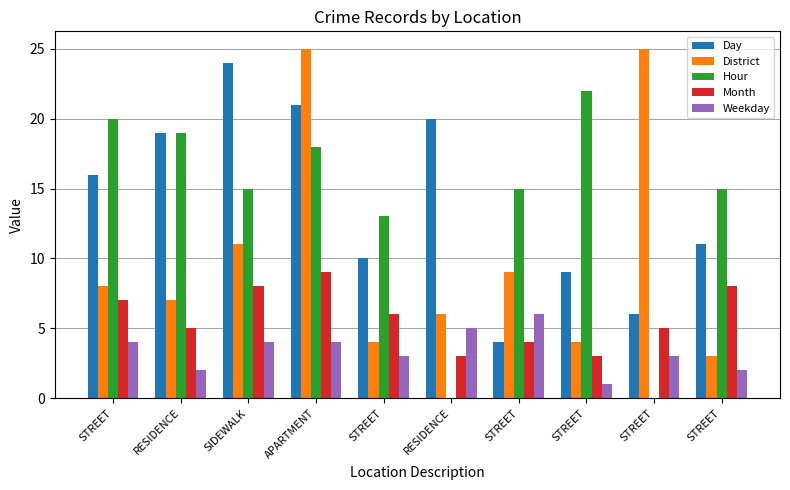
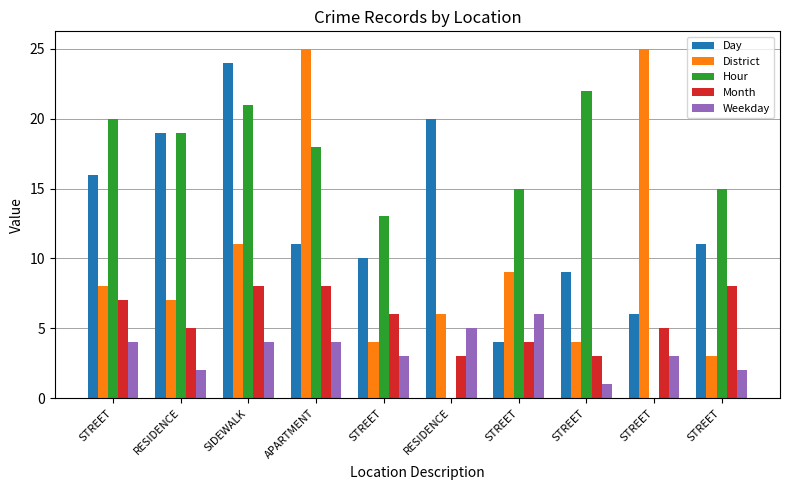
Hour, SIDEWALK: 15 -> 21
Day, APARTMENT: 21 -> 11
Month, APARTMENT: 9 -> 8
